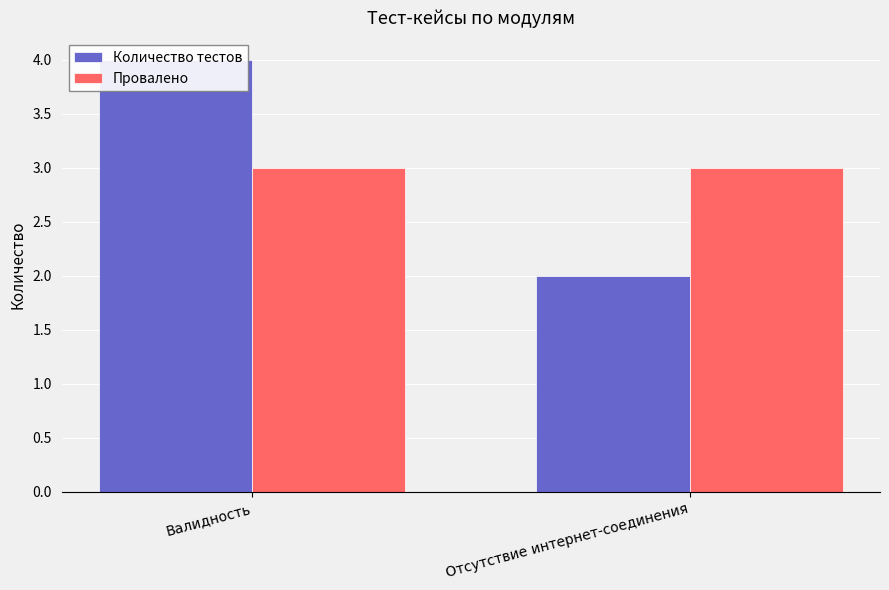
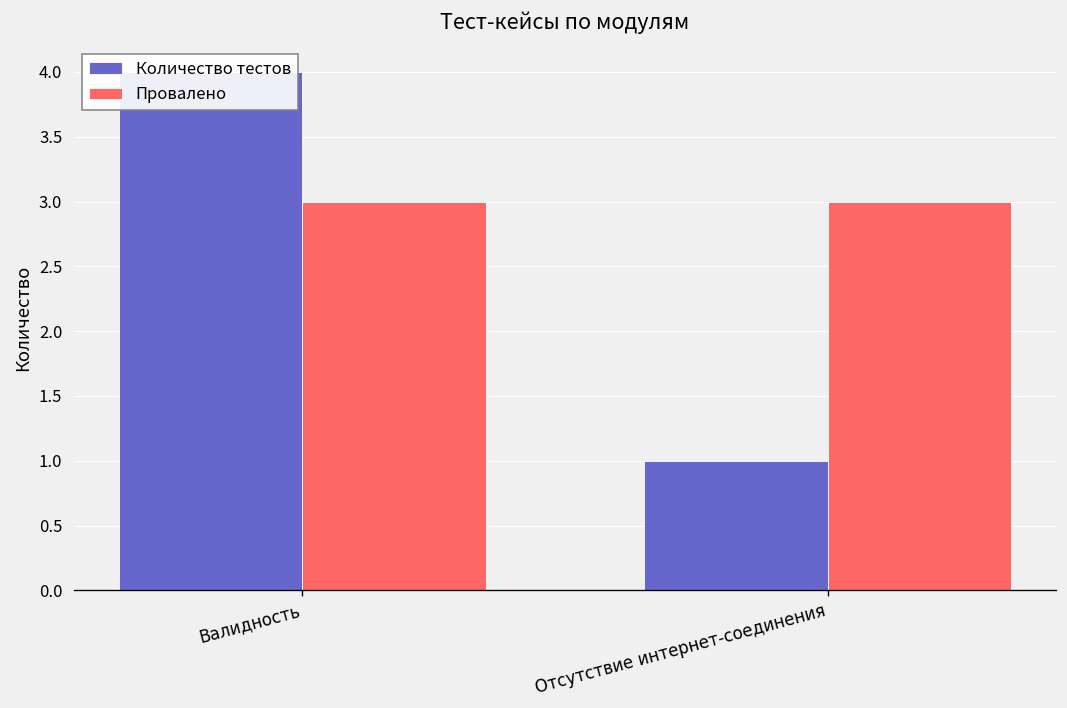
Количество тестов, Отсутствие интернет-соединения: 2 -> 1
